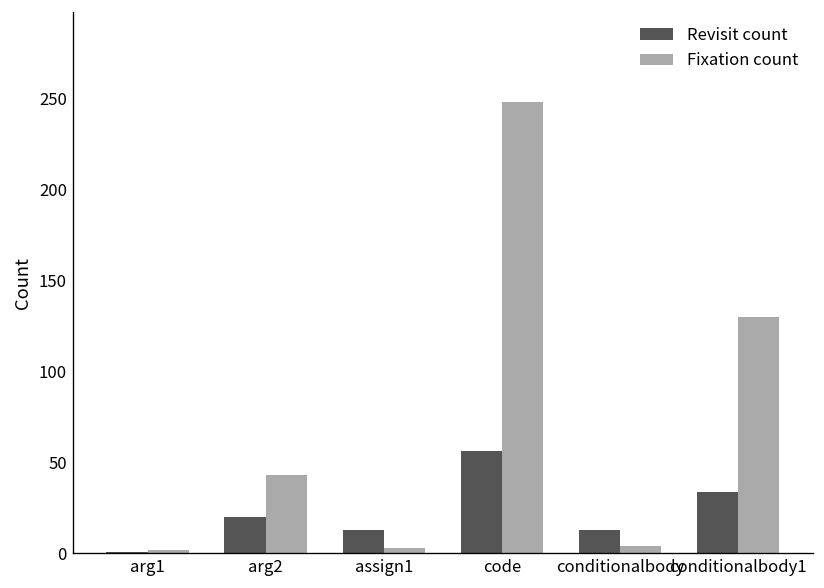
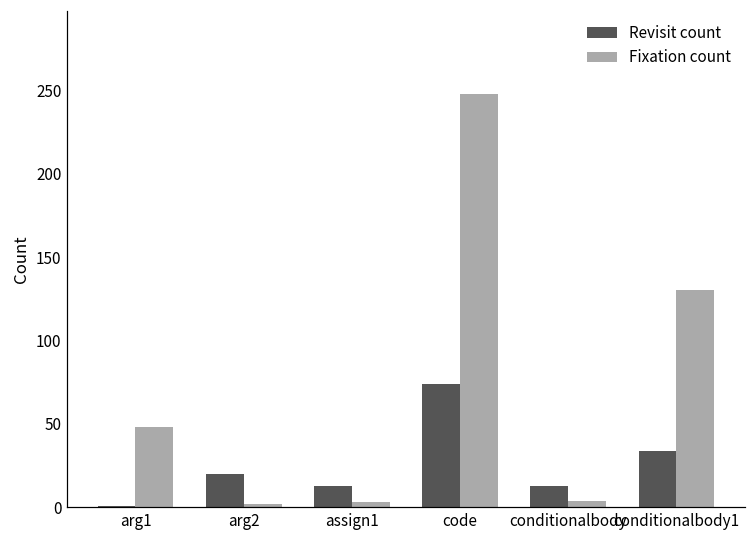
Fixation count, arg1: 2 -> 48
Fixation count, arg2: 43 -> 2
Revisit count, code: 56 -> 74
